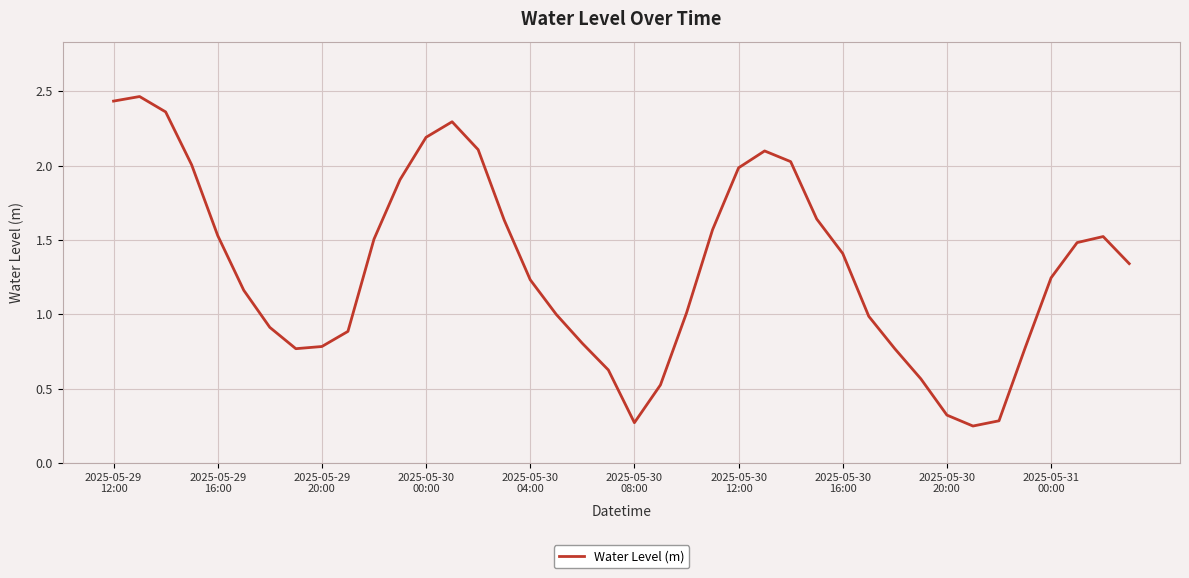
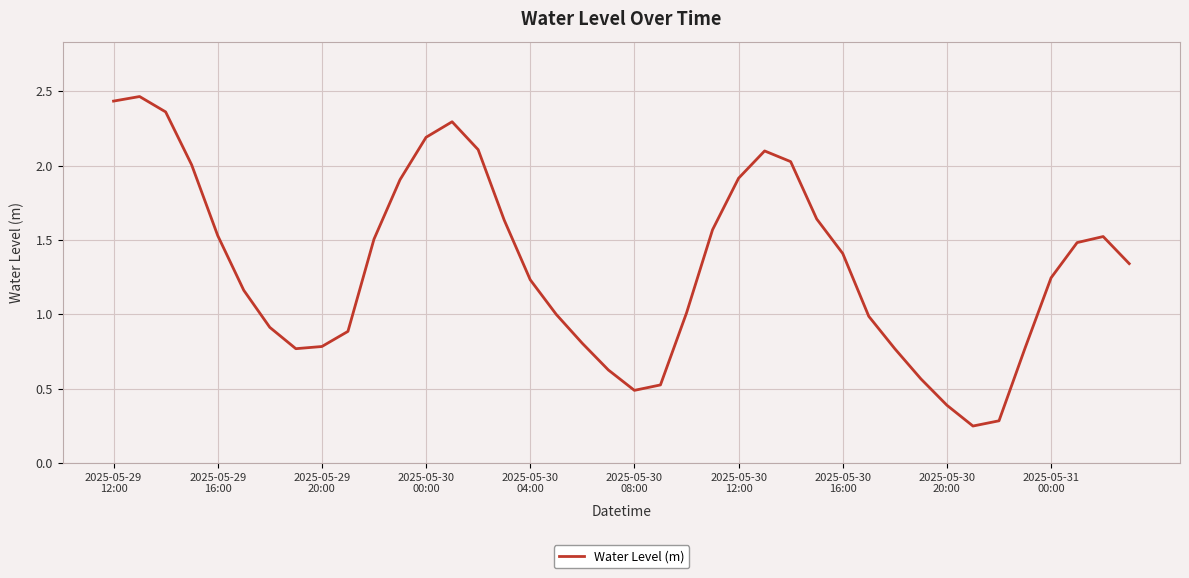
2025-05-30 08:00: 0.27 -> 0.49
2025-05-30 12:00: 1.99 -> 1.92
2025-05-30 20:00: 0.32 -> 0.39
